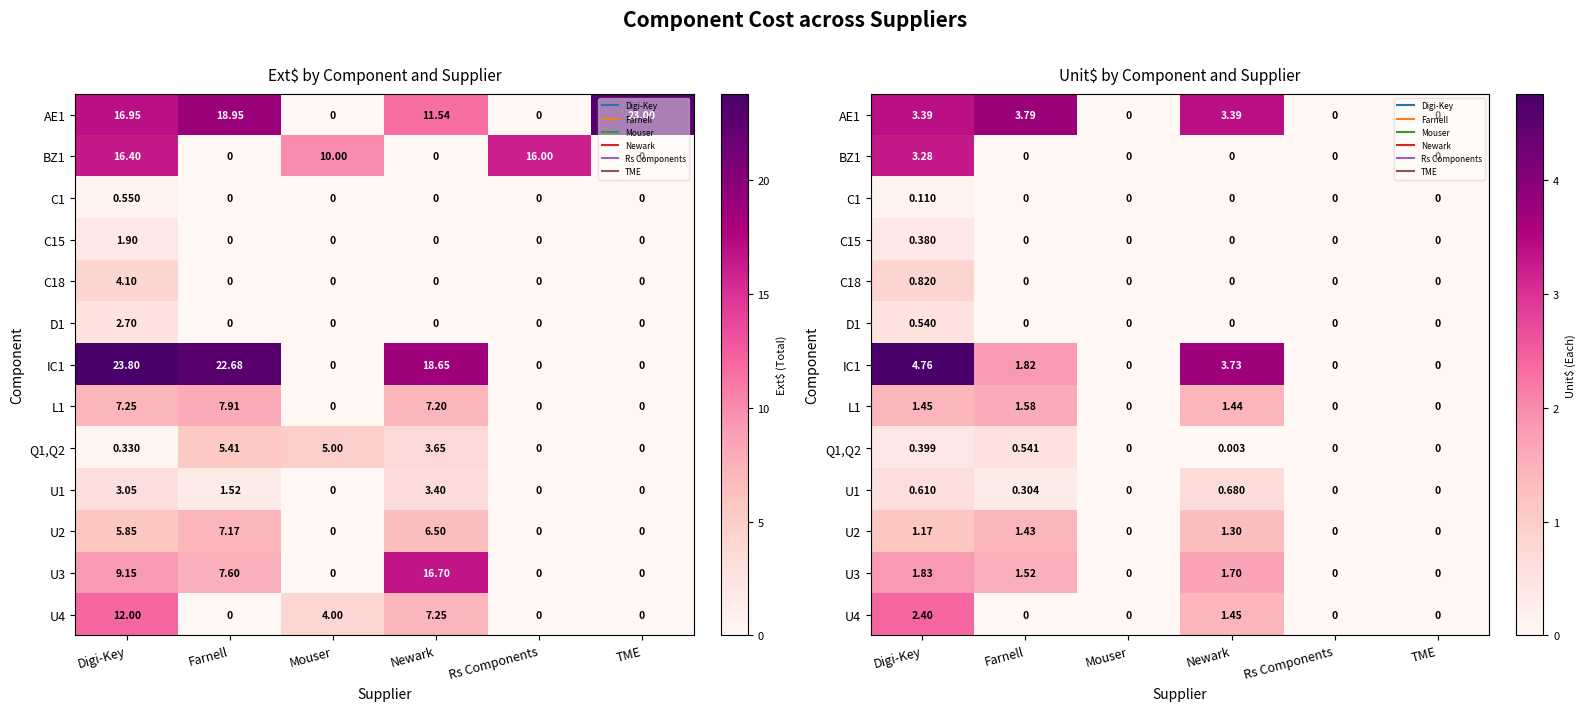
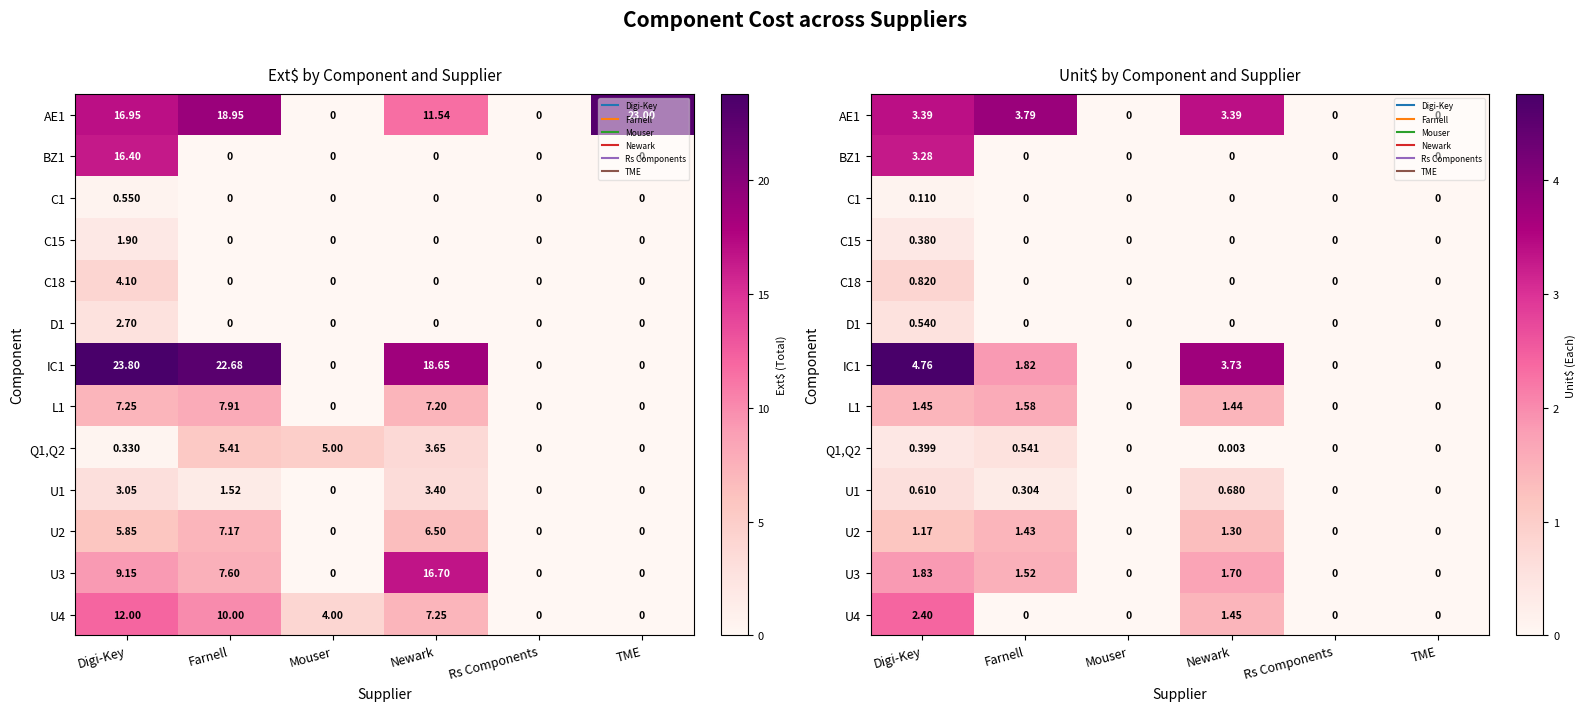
Ext$ by Component and Supplier, BZ1, Mouser: 10.00 -> 0
Ext$ by Component and Supplier, BZ1, Rs Components: 16.00 -> 0
Ext$ by Component and Supplier, U4, Farnell: 0 -> 10.00
